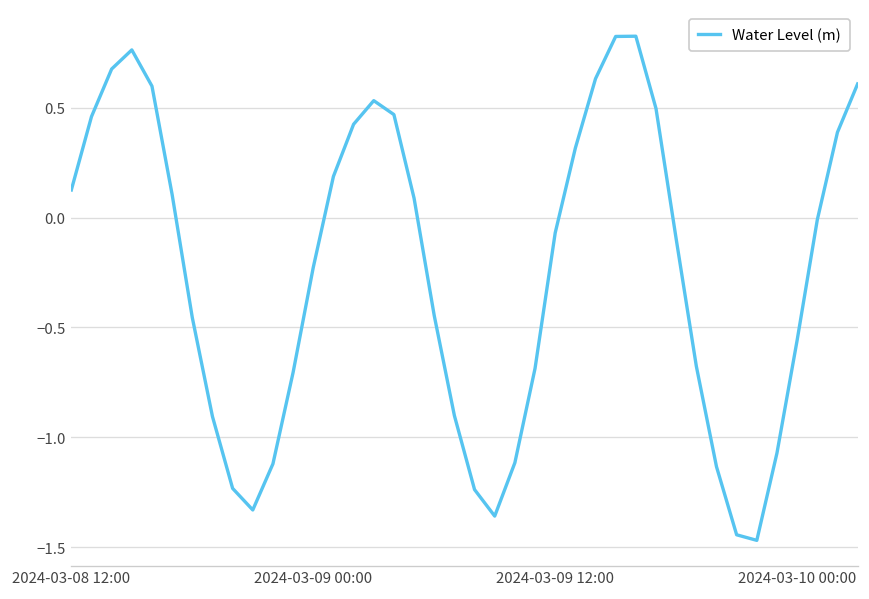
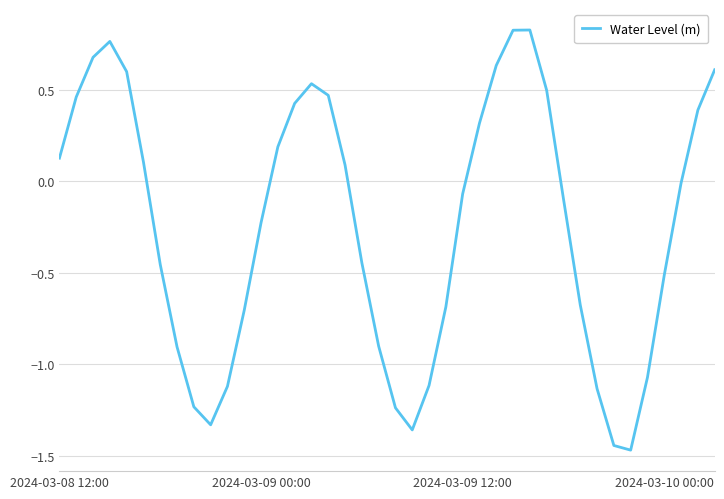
2024-03-10 00:00: -0.56 -> -0.51
